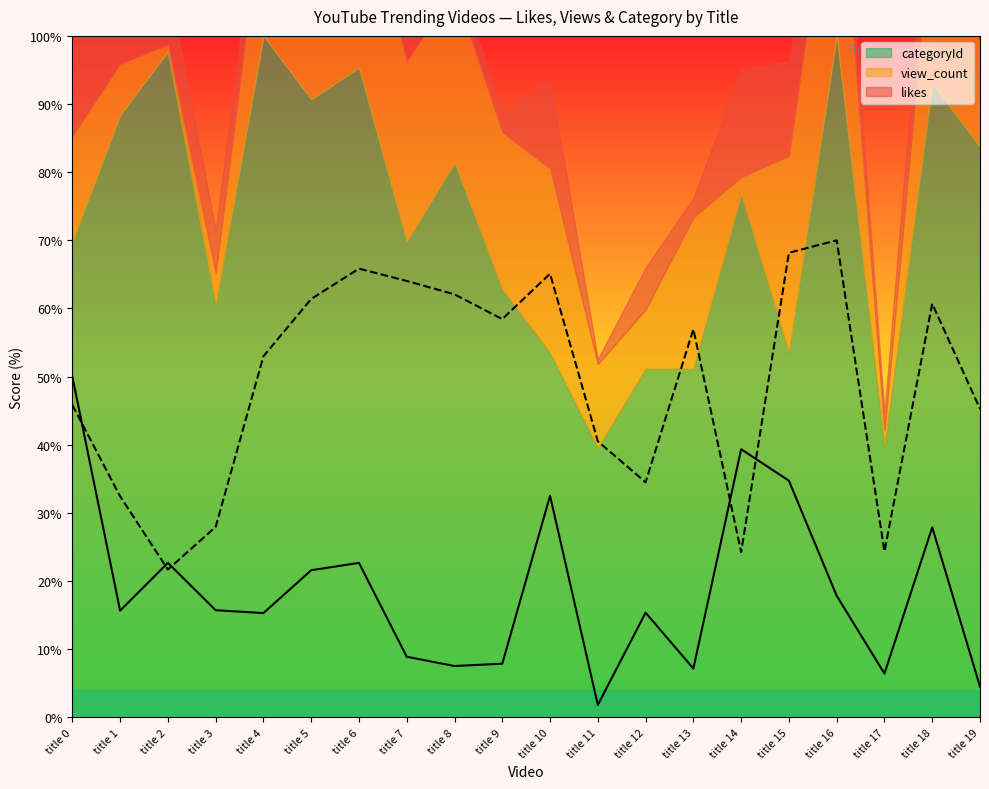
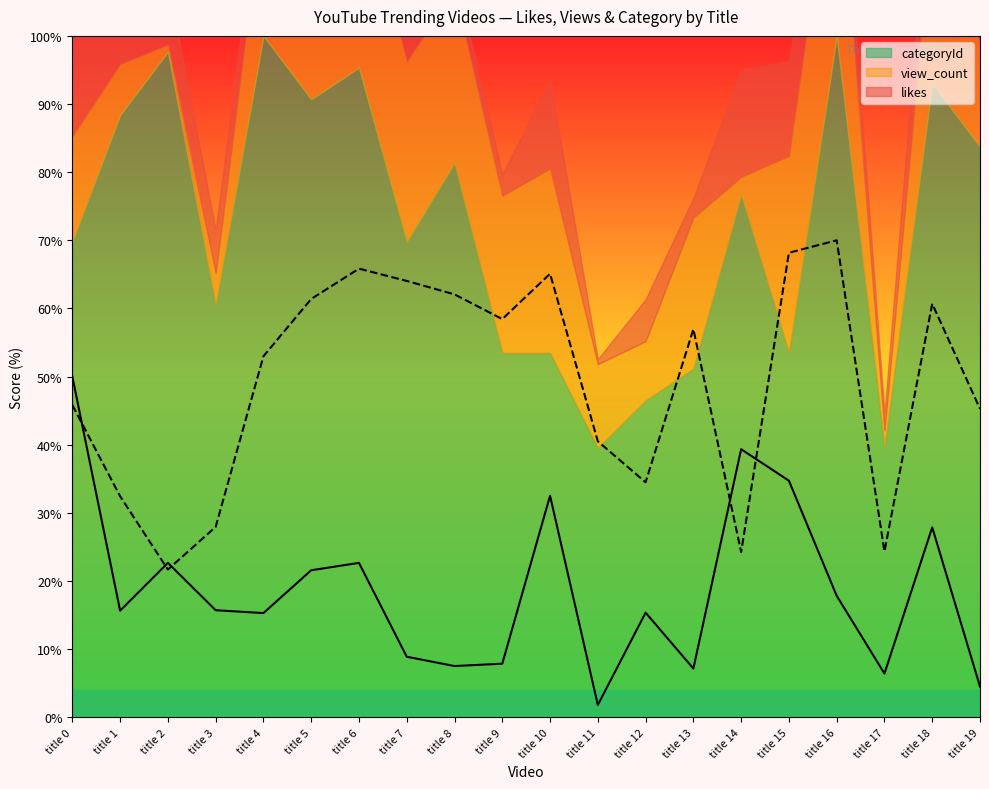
categoryId, title 9: 63% -> 53%
categoryId, title 12: 51% -> 47%
